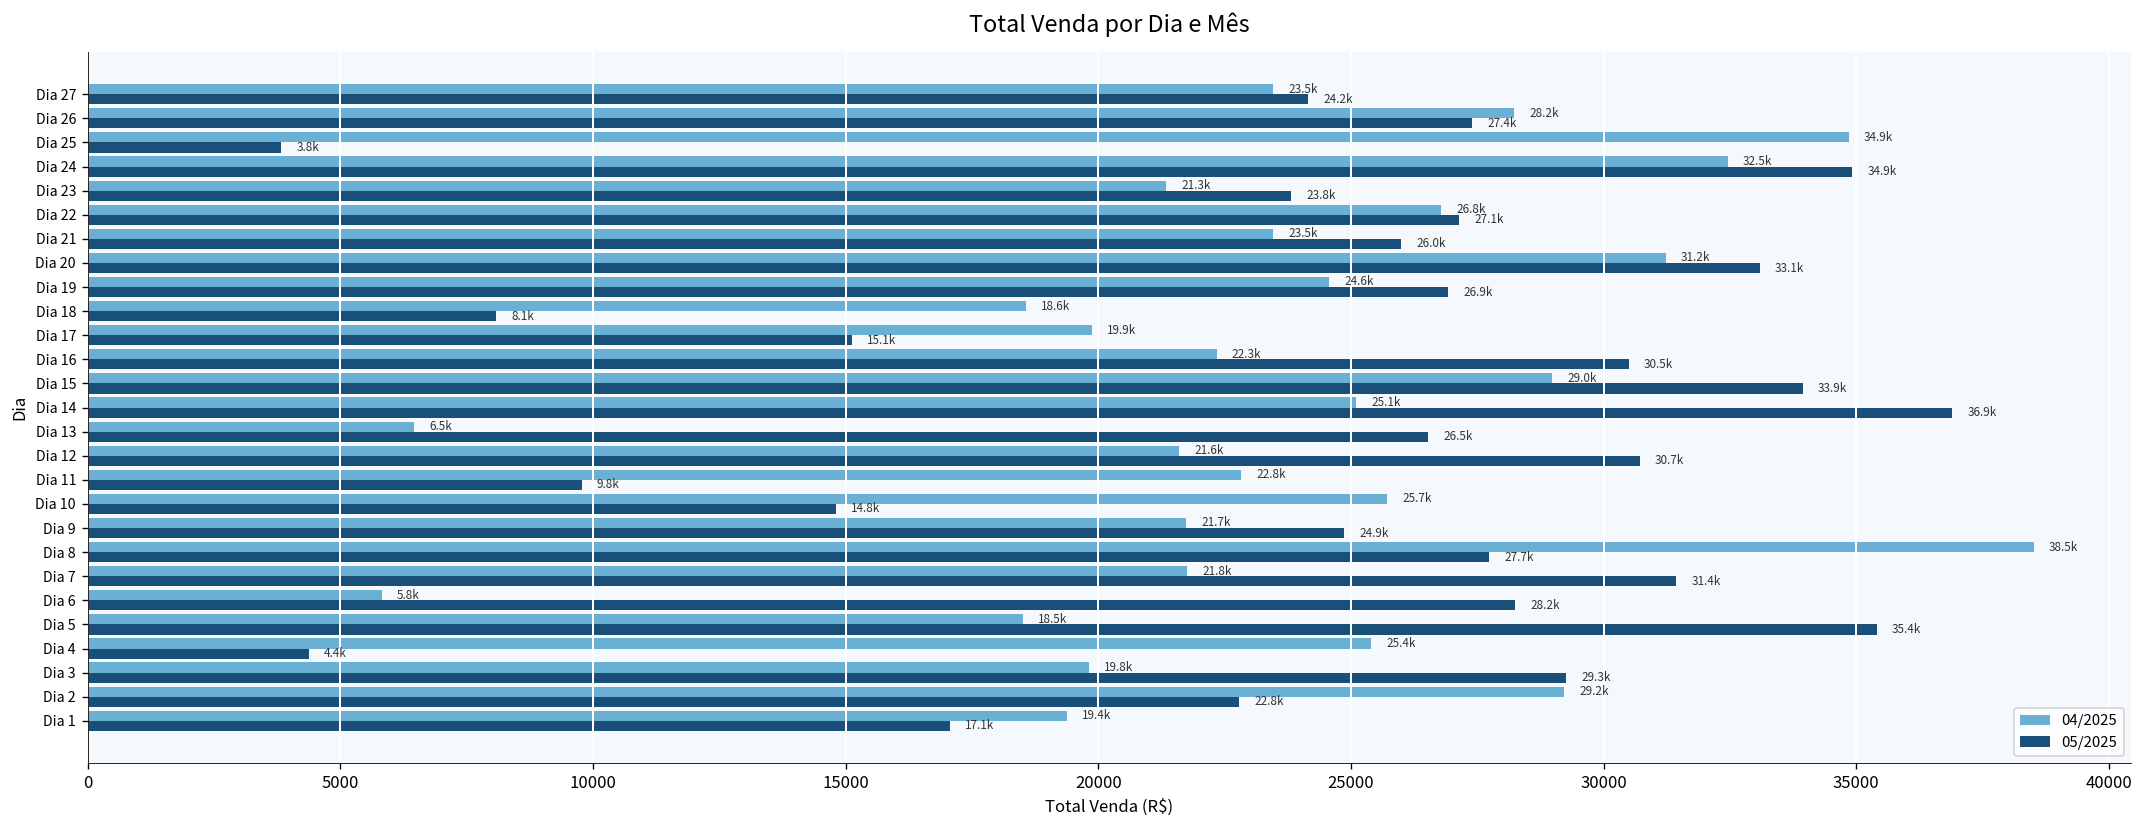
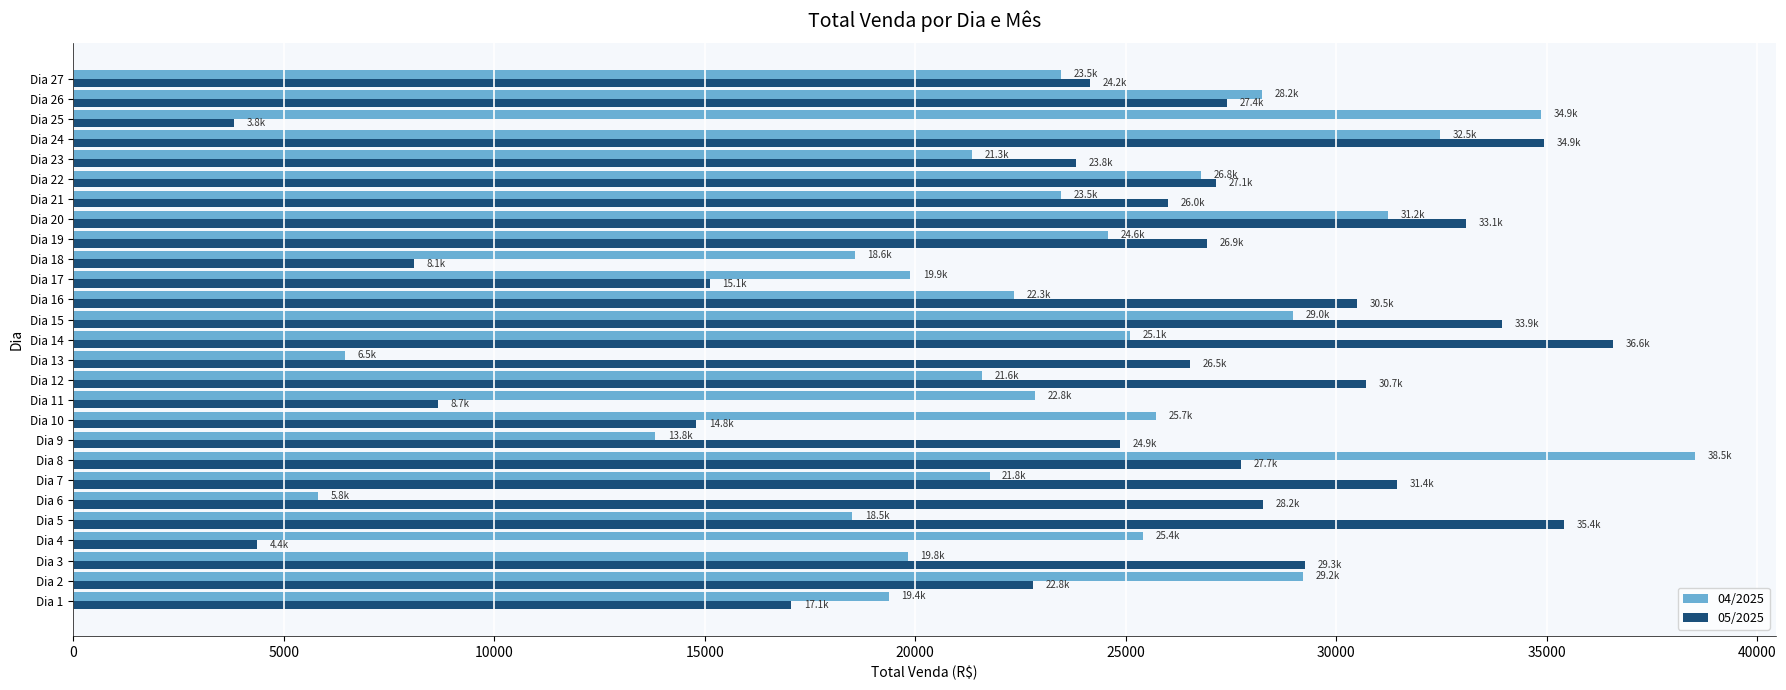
05/2025, Dia 14: 36.9k -> 36.6k
05/2025, Dia 11: 9.8k -> 8.7k
04/2025, Dia 9: 21.7k -> 13.8k
